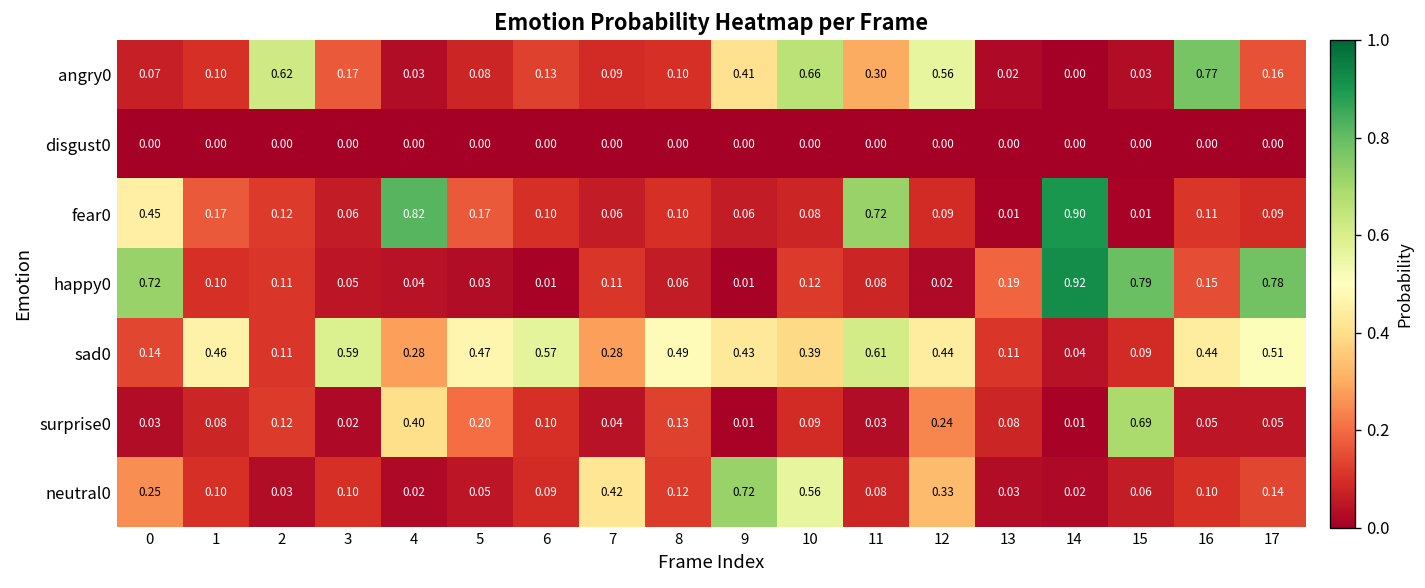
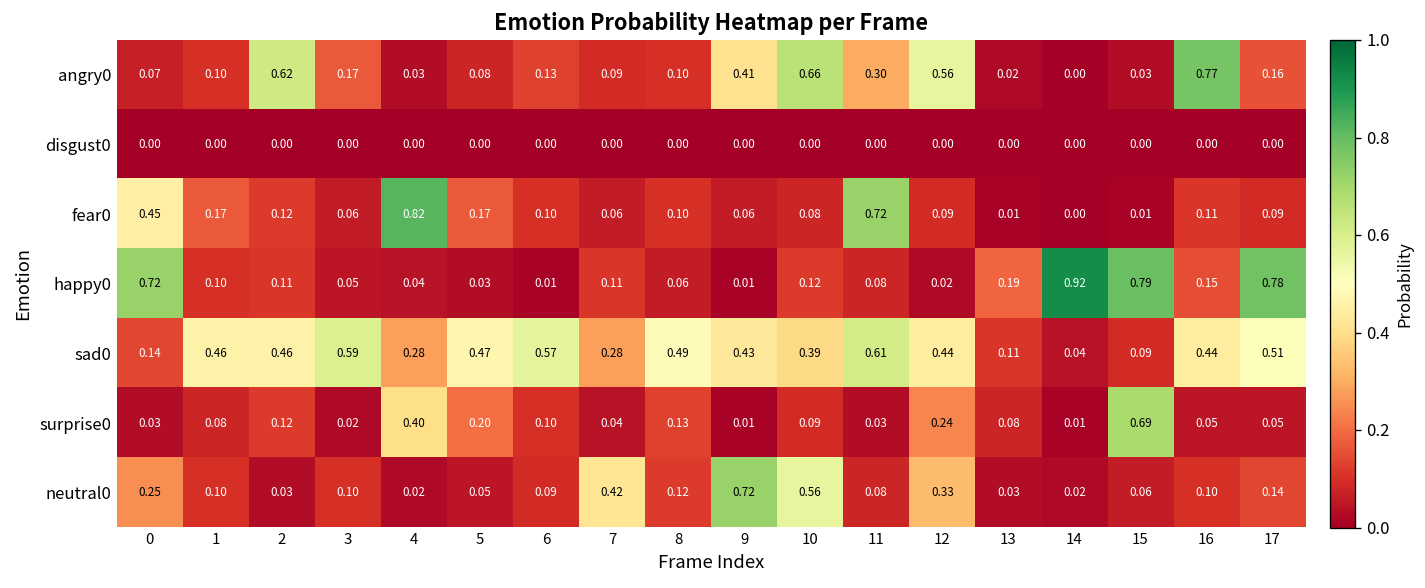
fear0, 14: 0.90 -> 0.00
sad0, 2: 0.11 -> 0.46
